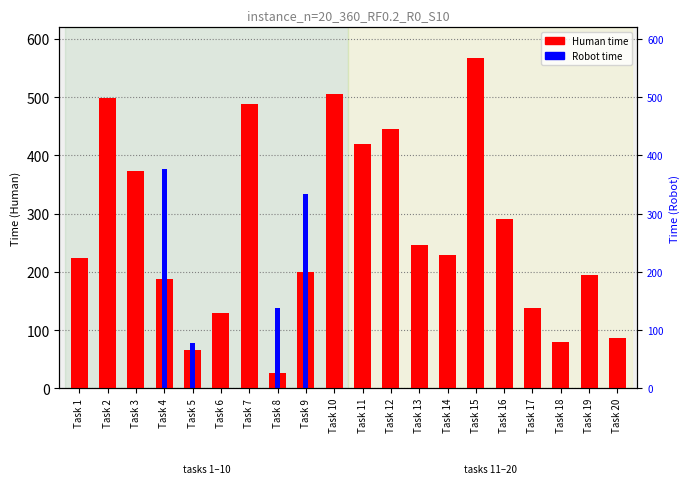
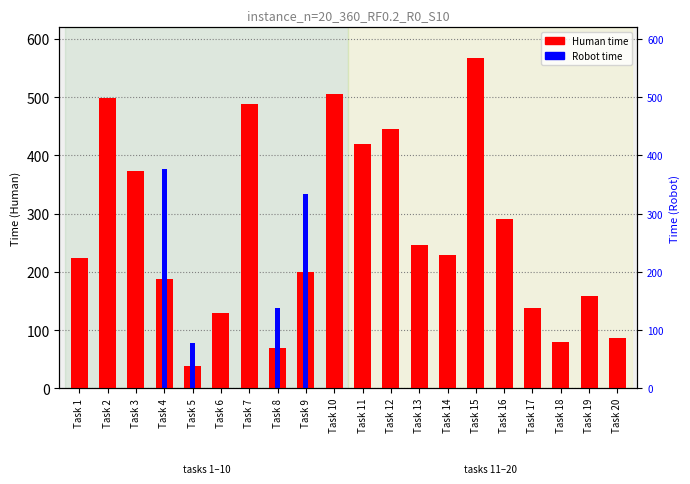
Human time, Task 5: 70 -> 40
Human time, Task 8: 30 -> 70
Human time, Task 19: 200 -> 160
